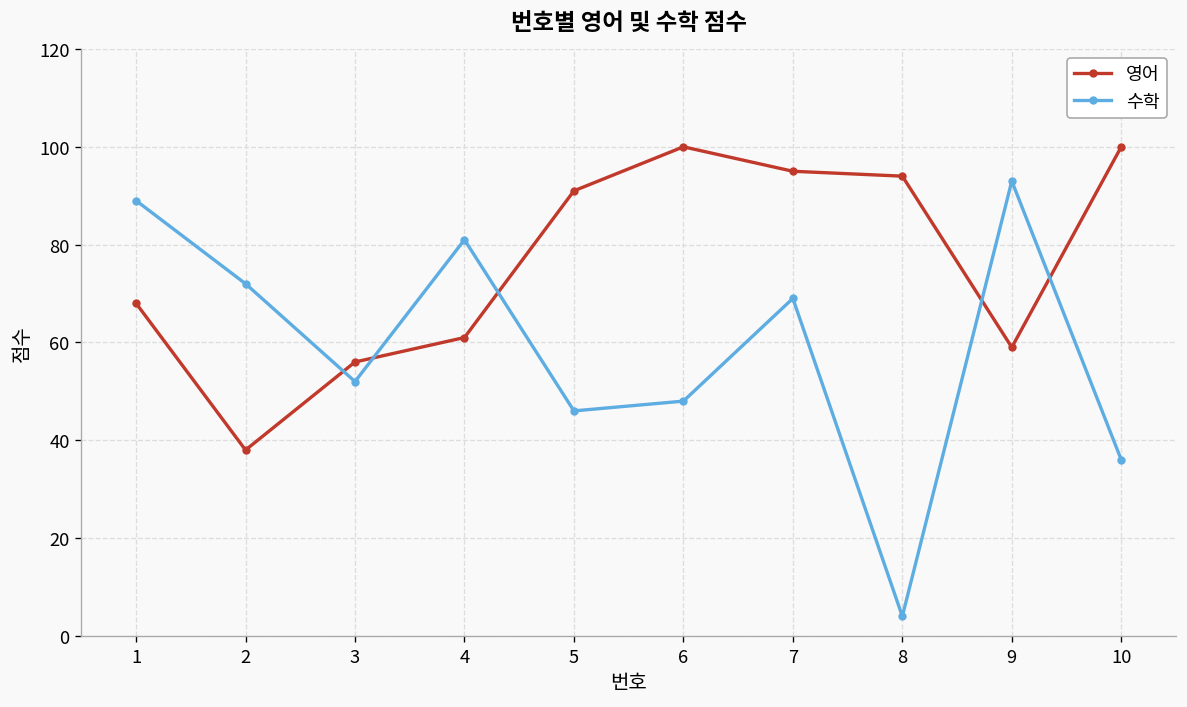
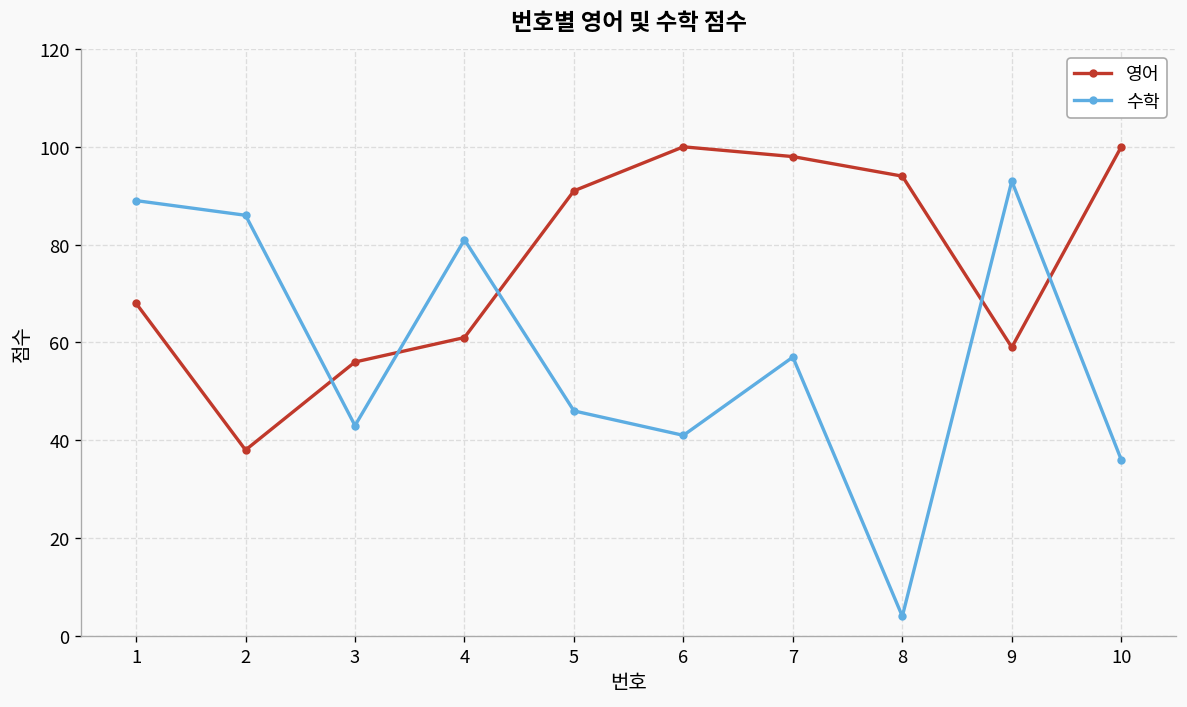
수학, 2: 72 -> 86
수학, 3: 52 -> 43
수학, 6: 48 -> 41
영어, 7: 95 -> 98
수학, 7: 69 -> 57
